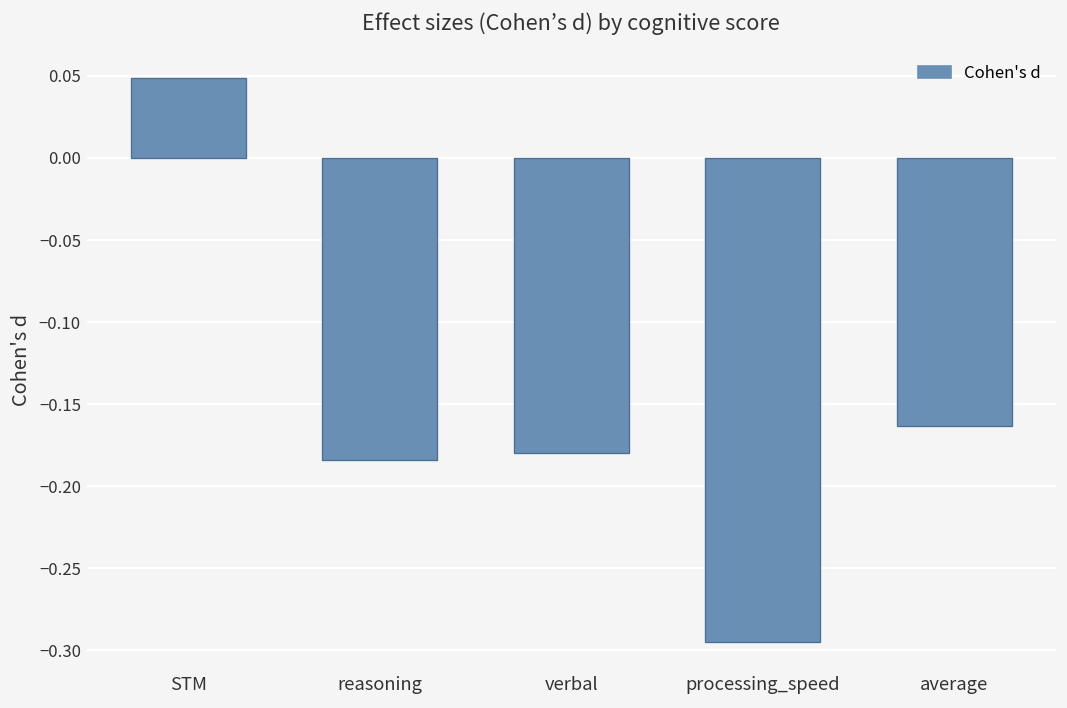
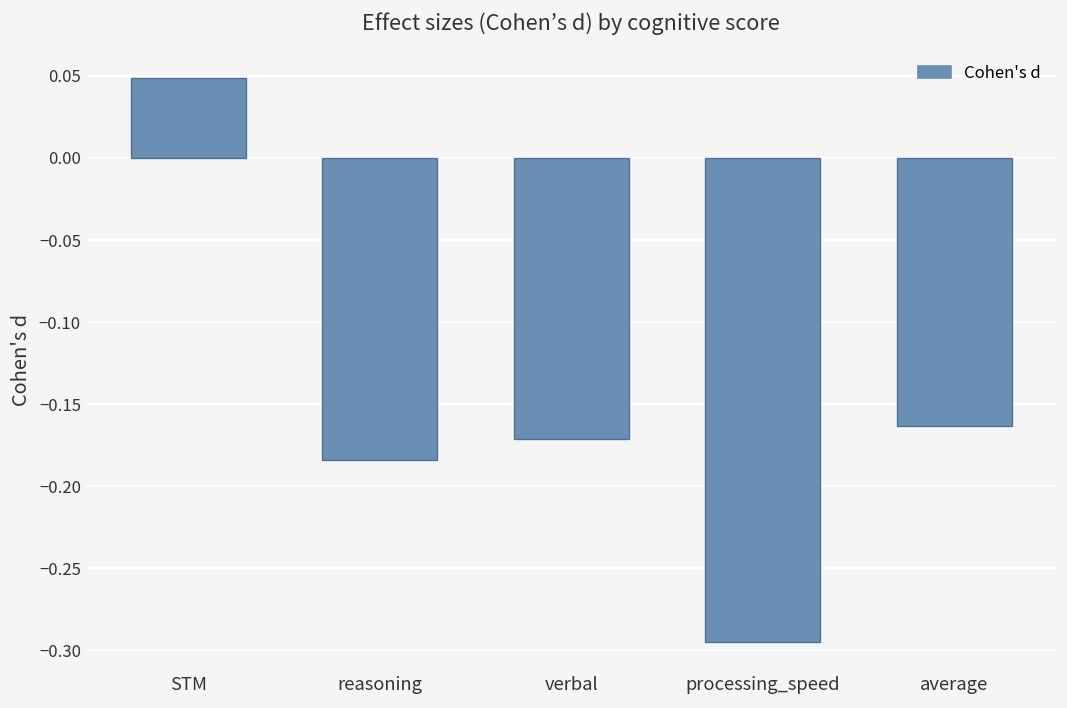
verbal: -0.180 -> -0.171
